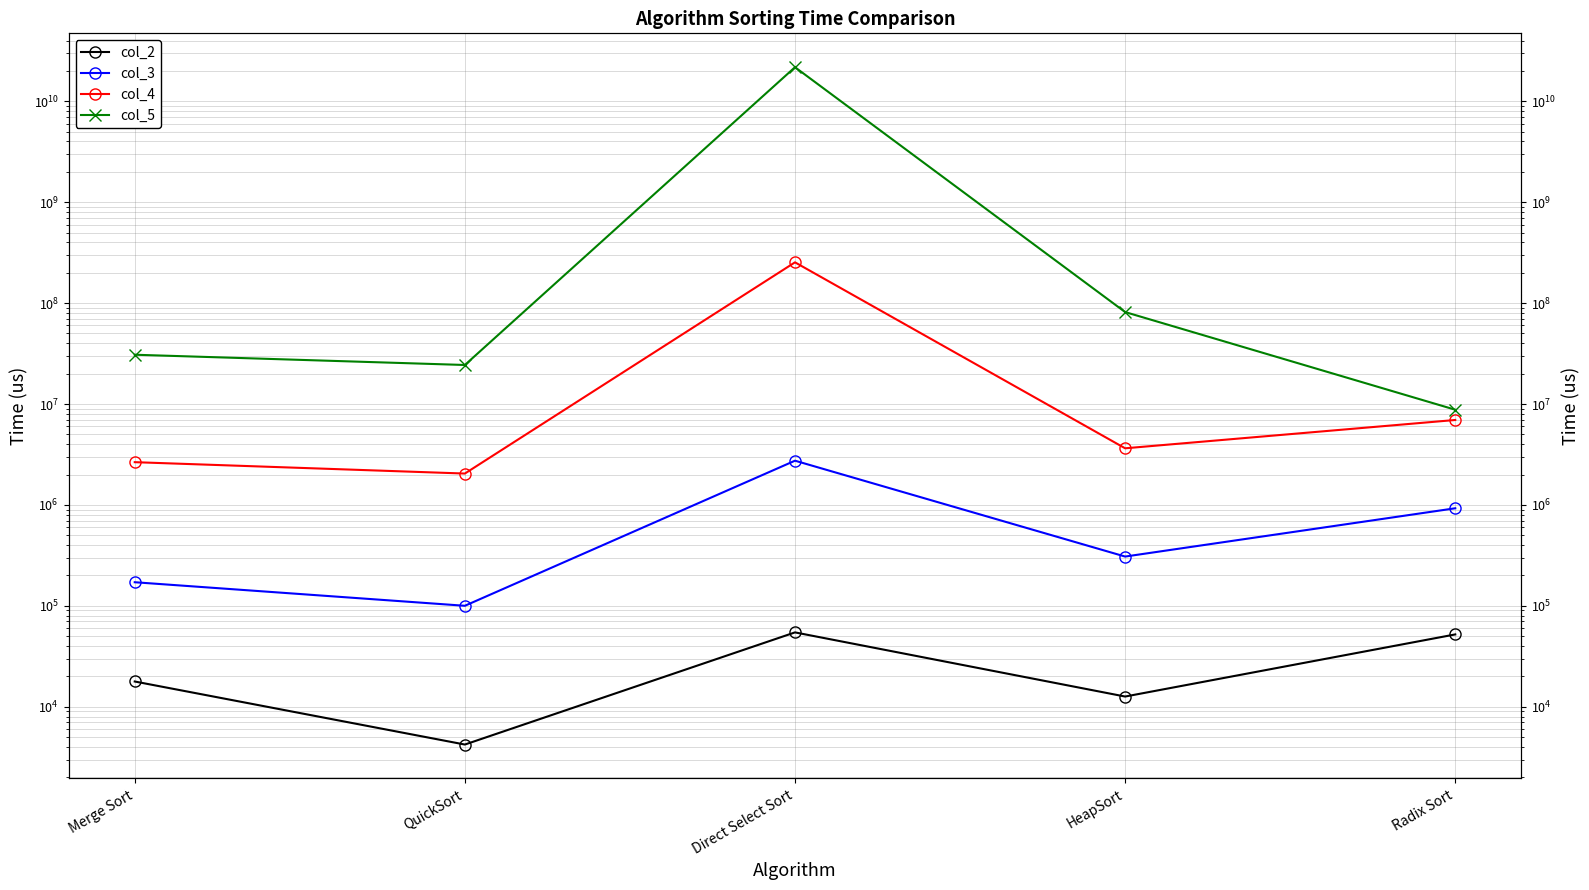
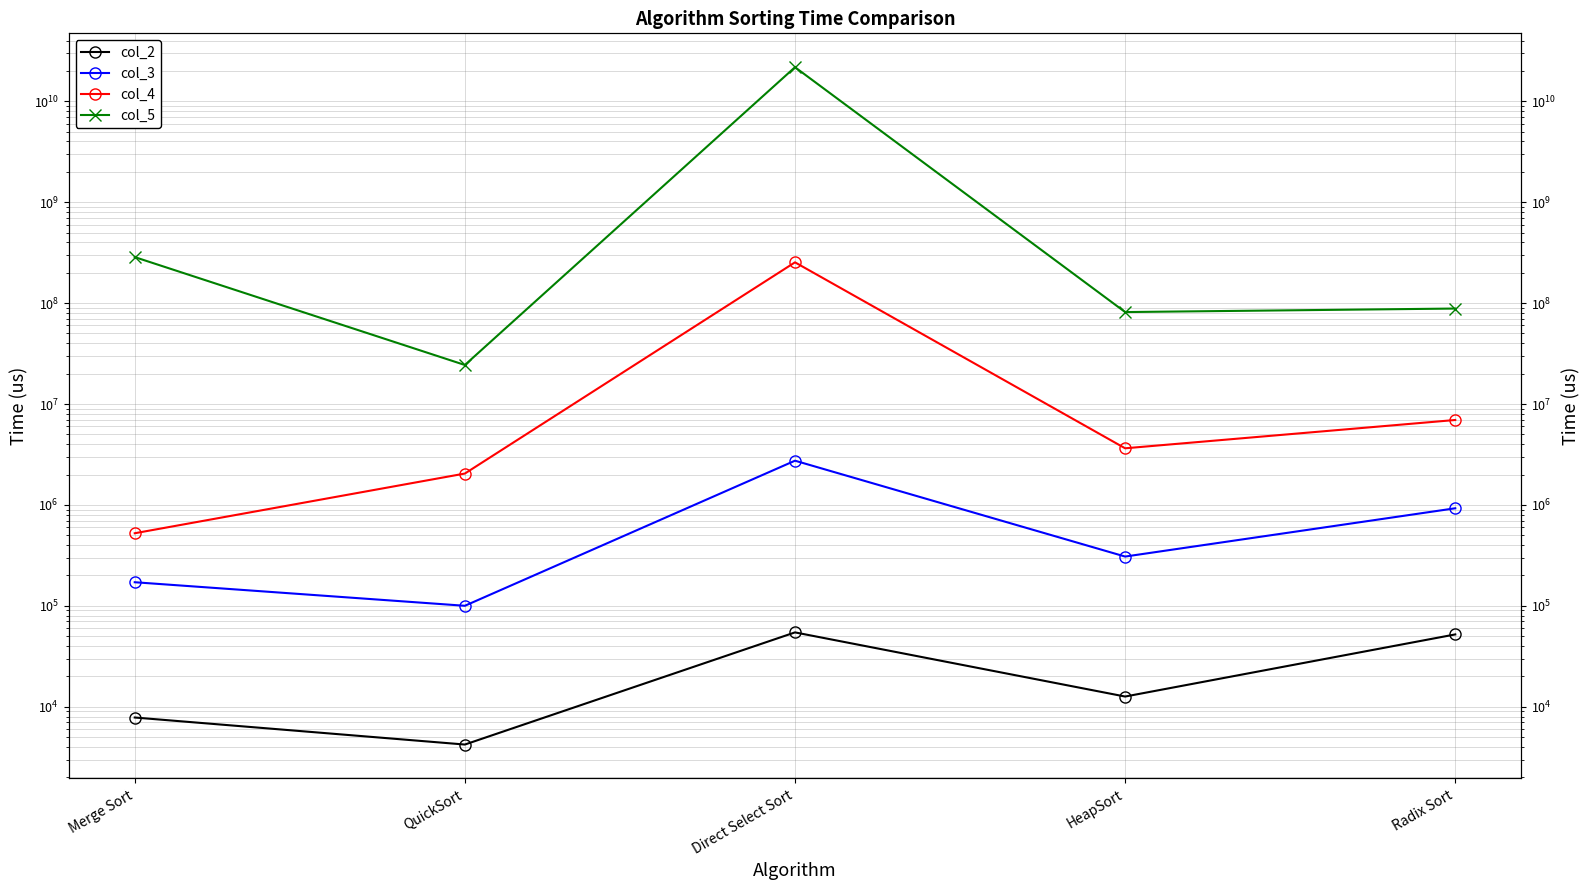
col_2, Merge Sort: 18000 -> 8000
col_4, Merge Sort: 2700000 -> 500000
col_5, Merge Sort: 31000000 -> 290000000
col_5, Radix Sort: 9000000 -> 90000000
